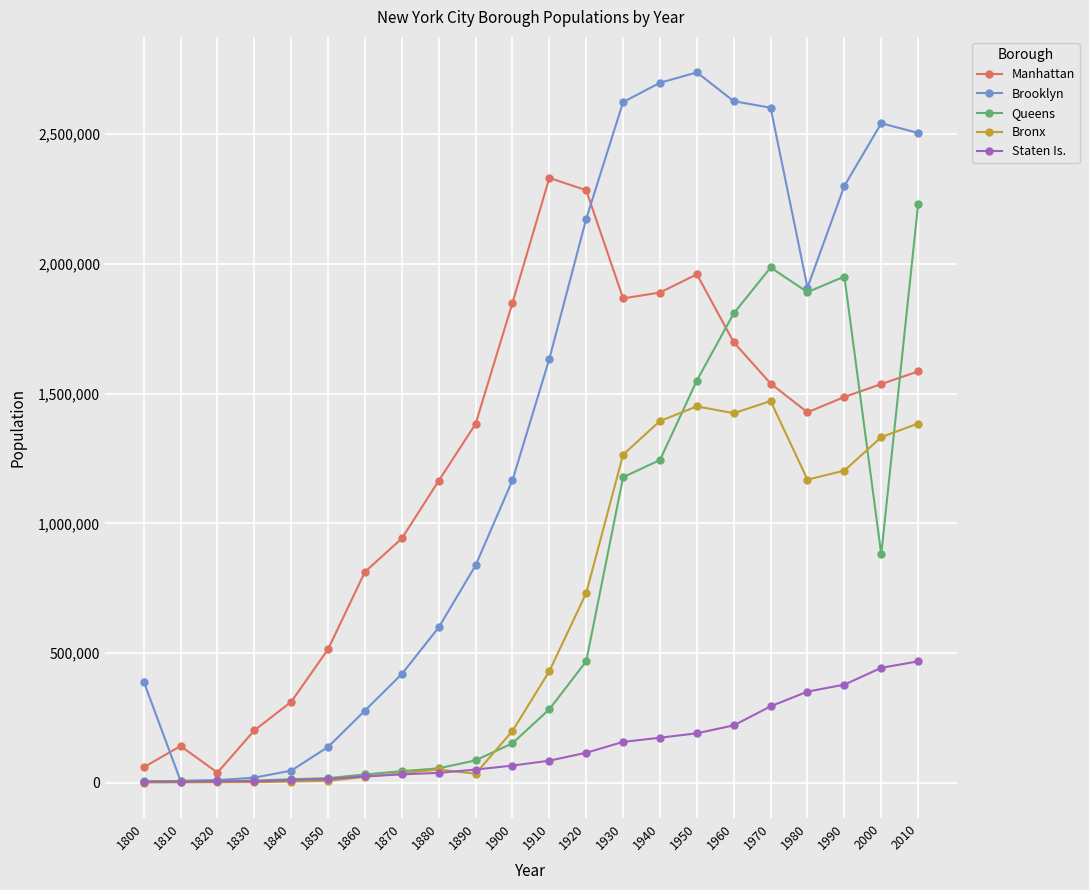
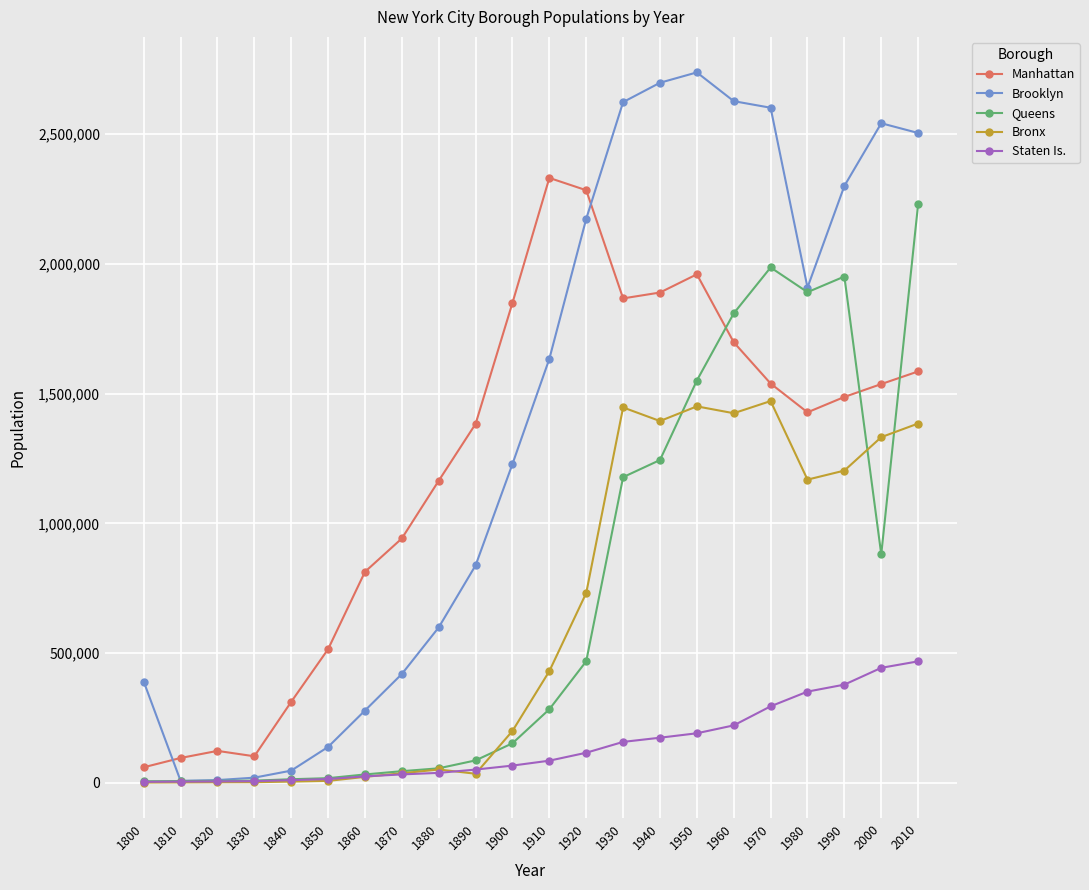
Manhattan, 1810: 140,000 -> 100,000
Manhattan, 1820: 40,000 -> 120,000
Manhattan, 1830: 200,000 -> 100,000
Brooklyn, 1900: 1,170,000 -> 1,230,000
Bronx, 1930: 1,270,000 -> 1,450,000
